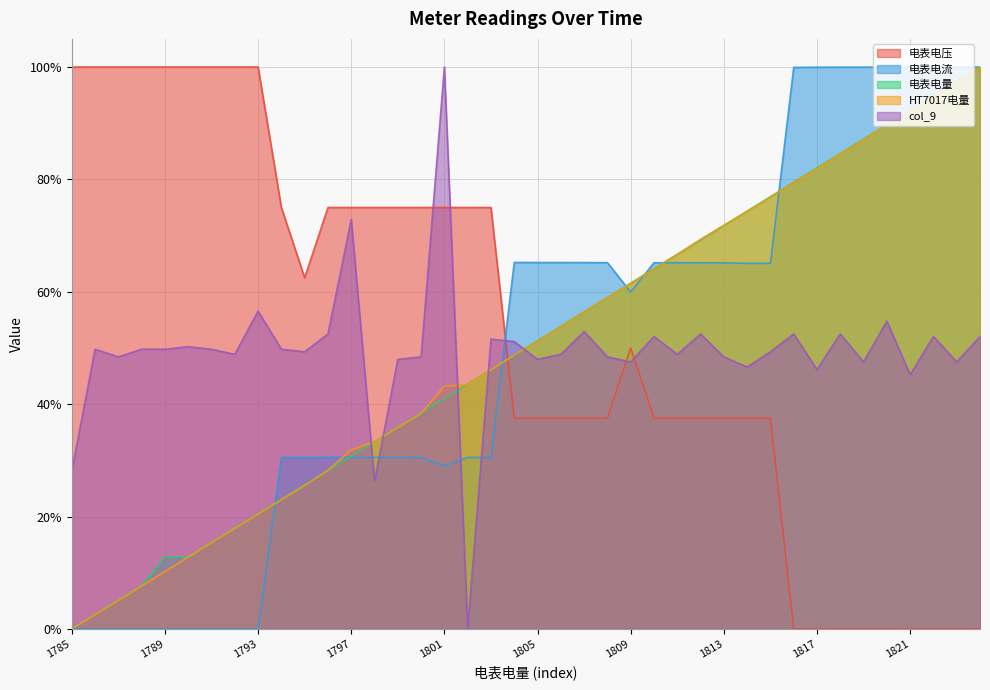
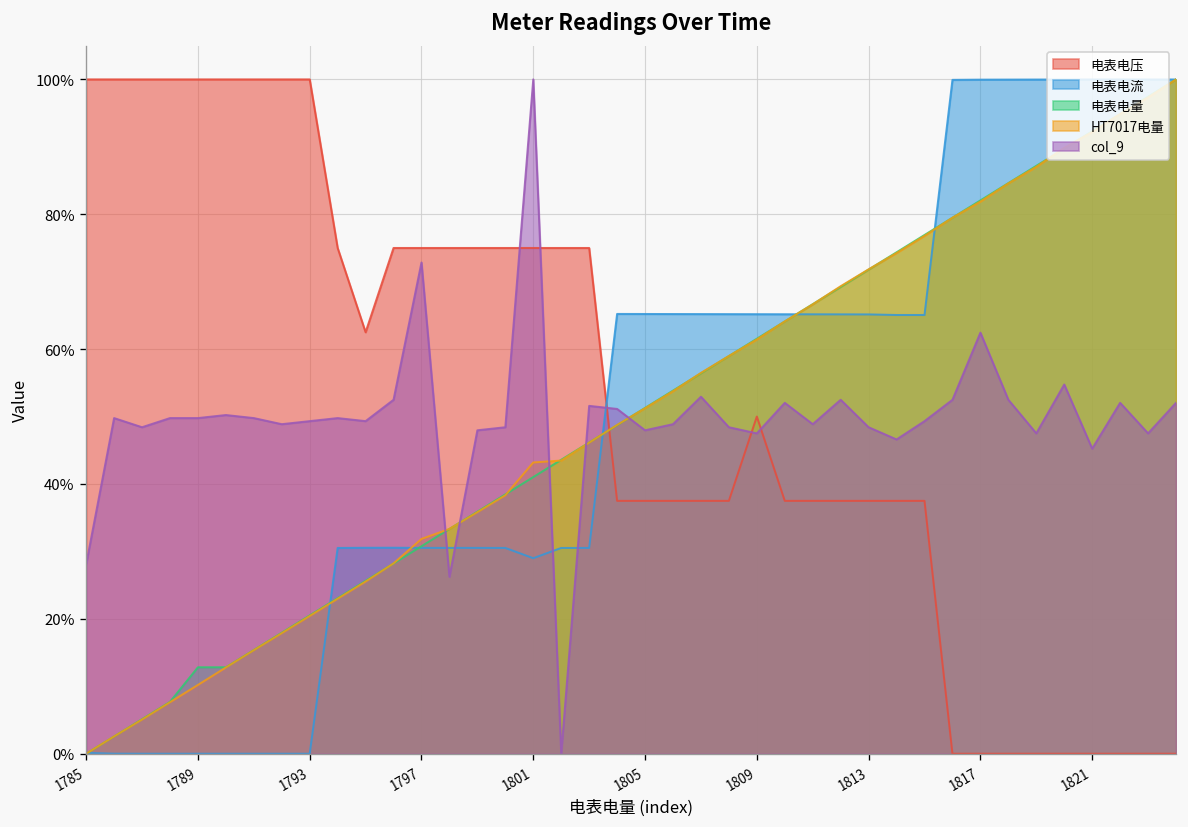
col_9, 1793: 57% -> 49%
电表电流, 1809: 60% -> 65%
col_9, 1817: 46% -> 62%
